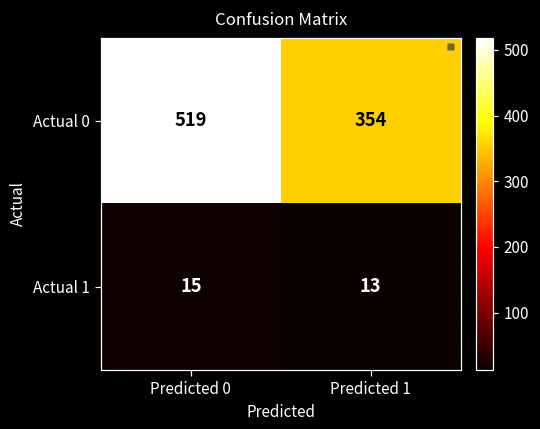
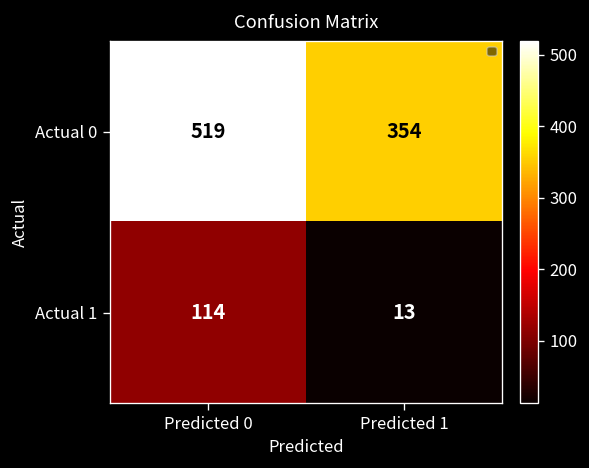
Actual 1, Predicted 0: 15 -> 114
